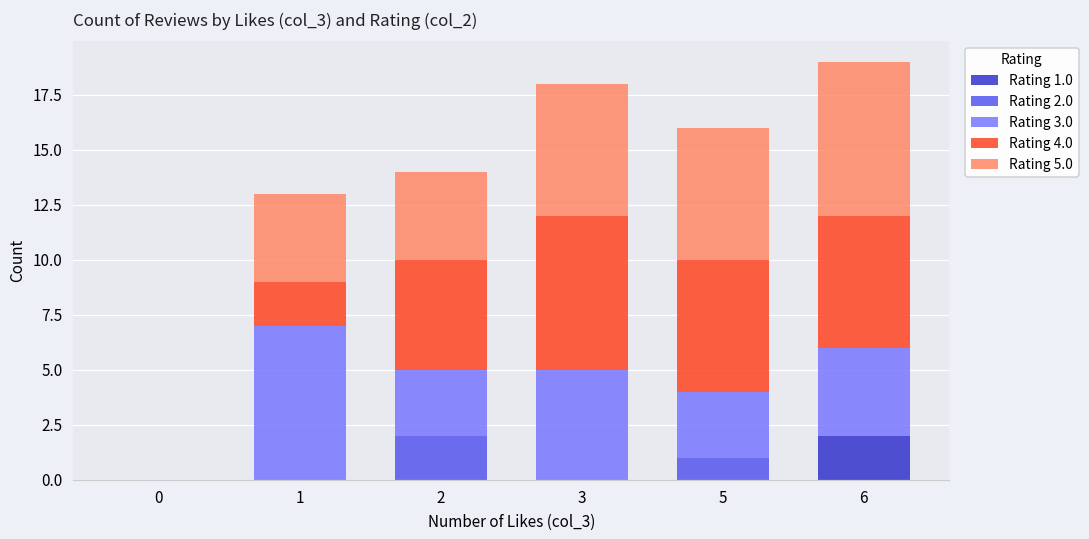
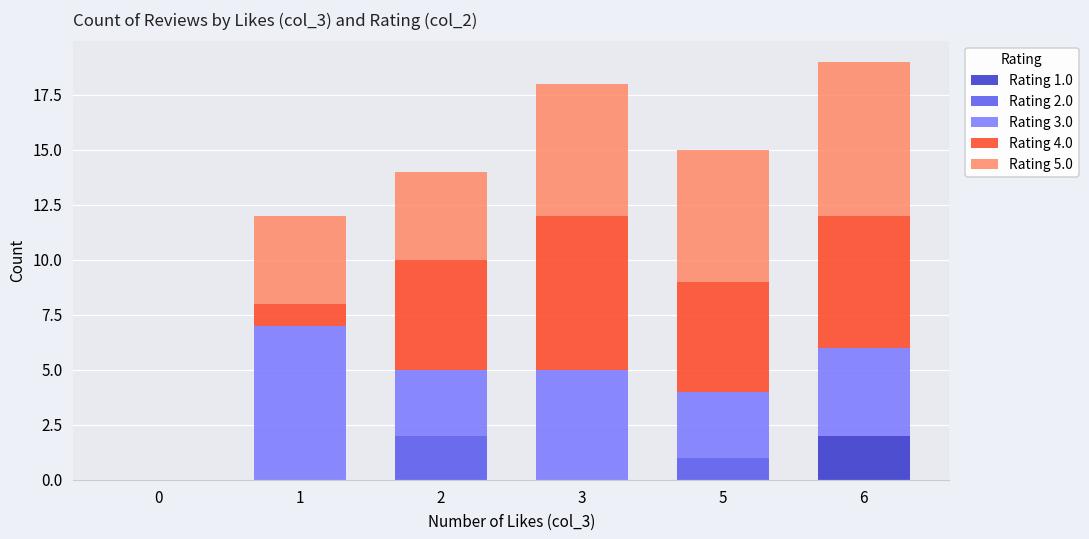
Rating 4.0, 1: 2 -> 1
Rating 4.0, 5: 6 -> 5
